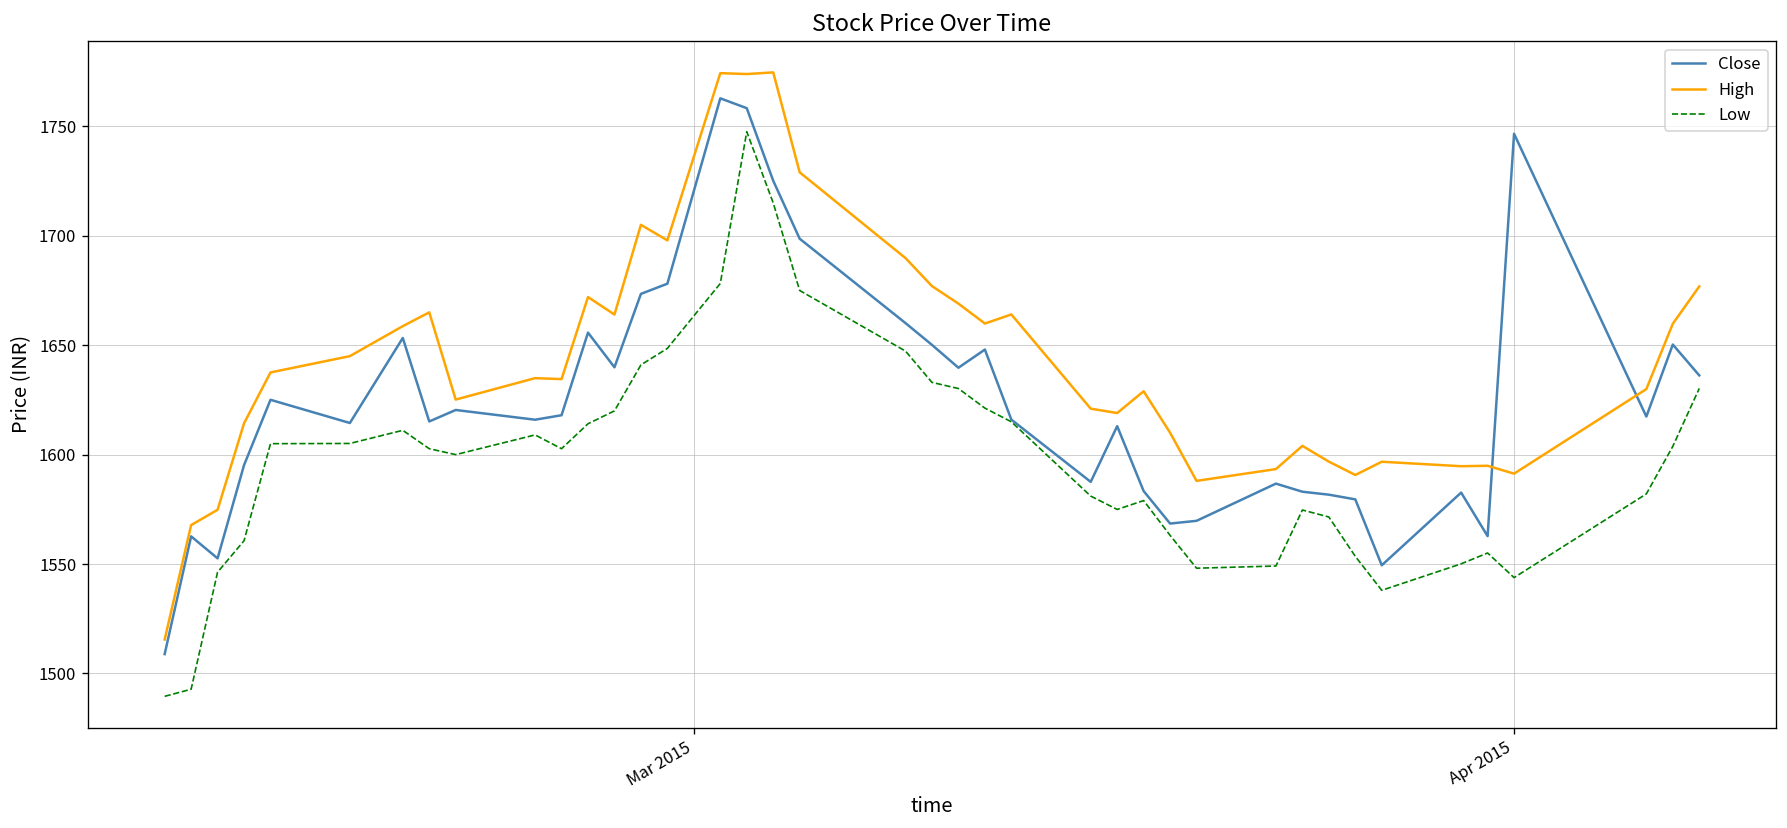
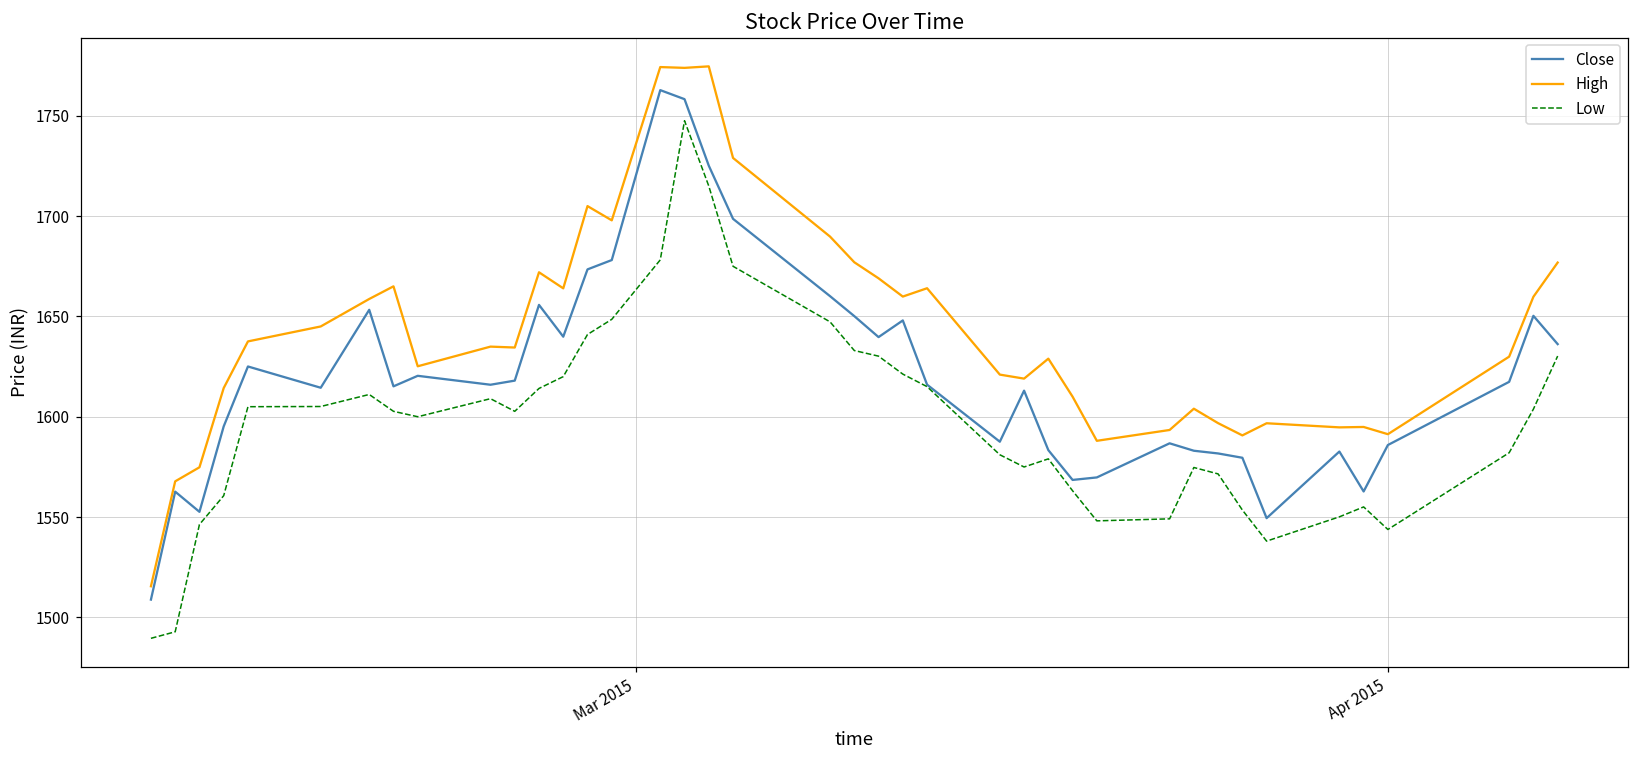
Close, Apr 2015: 1747 -> 1586
